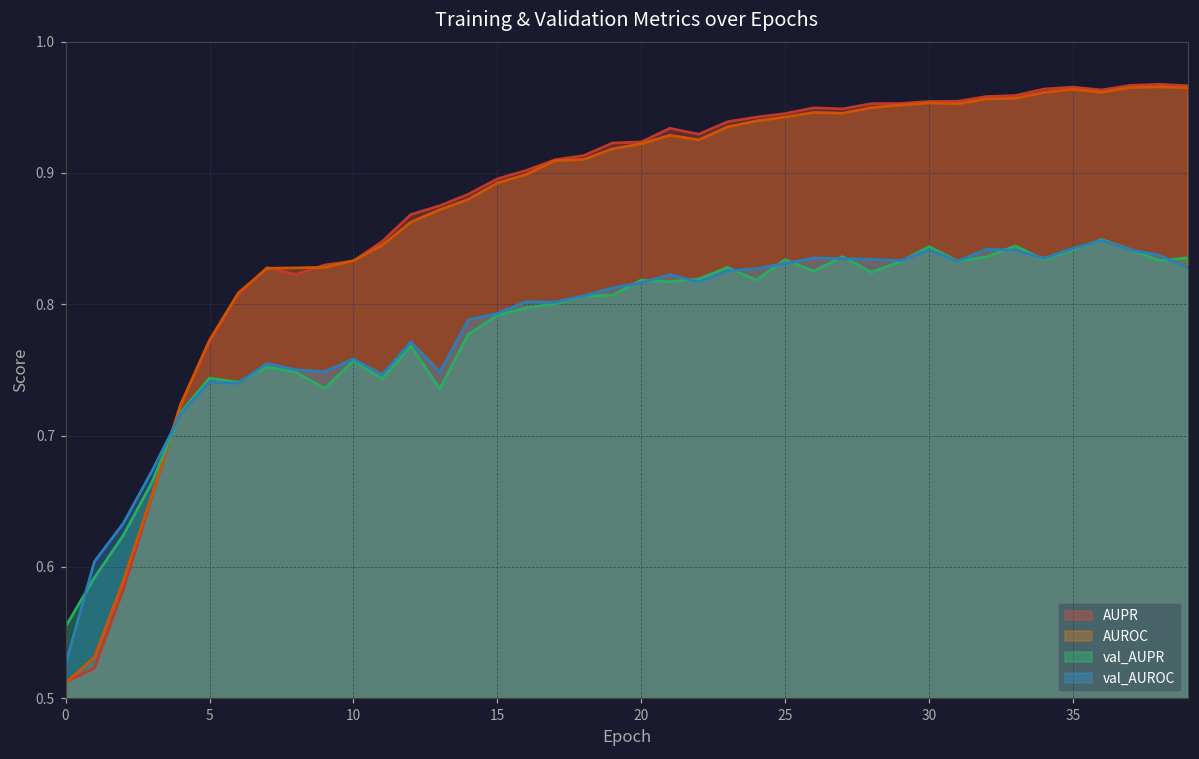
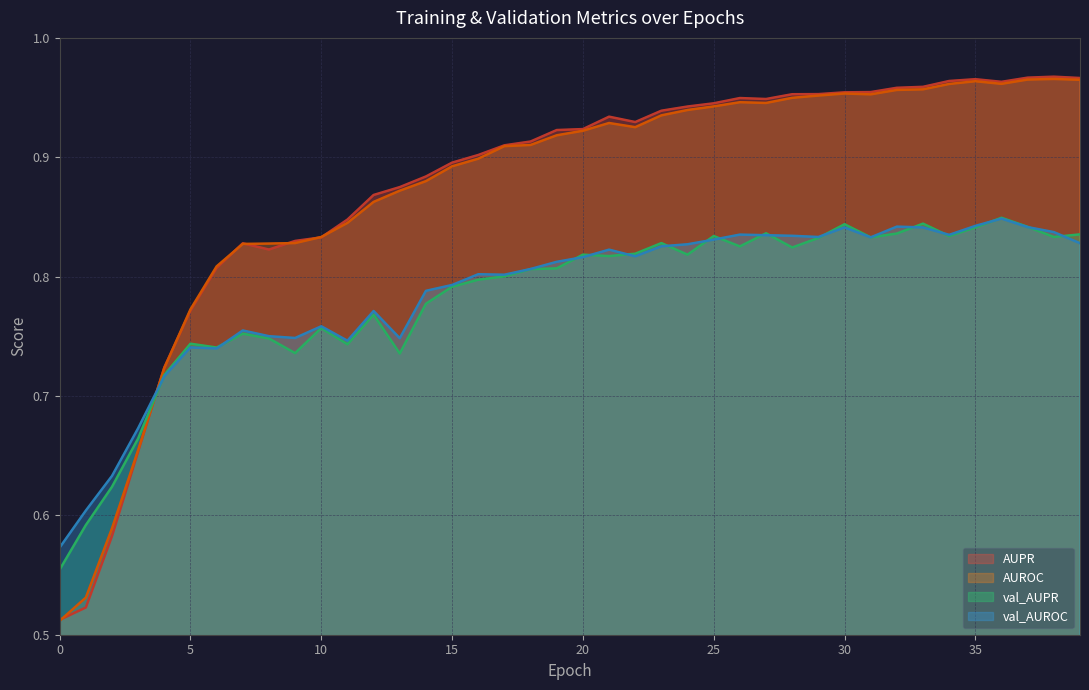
val_AUROC, 0: 0.526 -> 0.573
